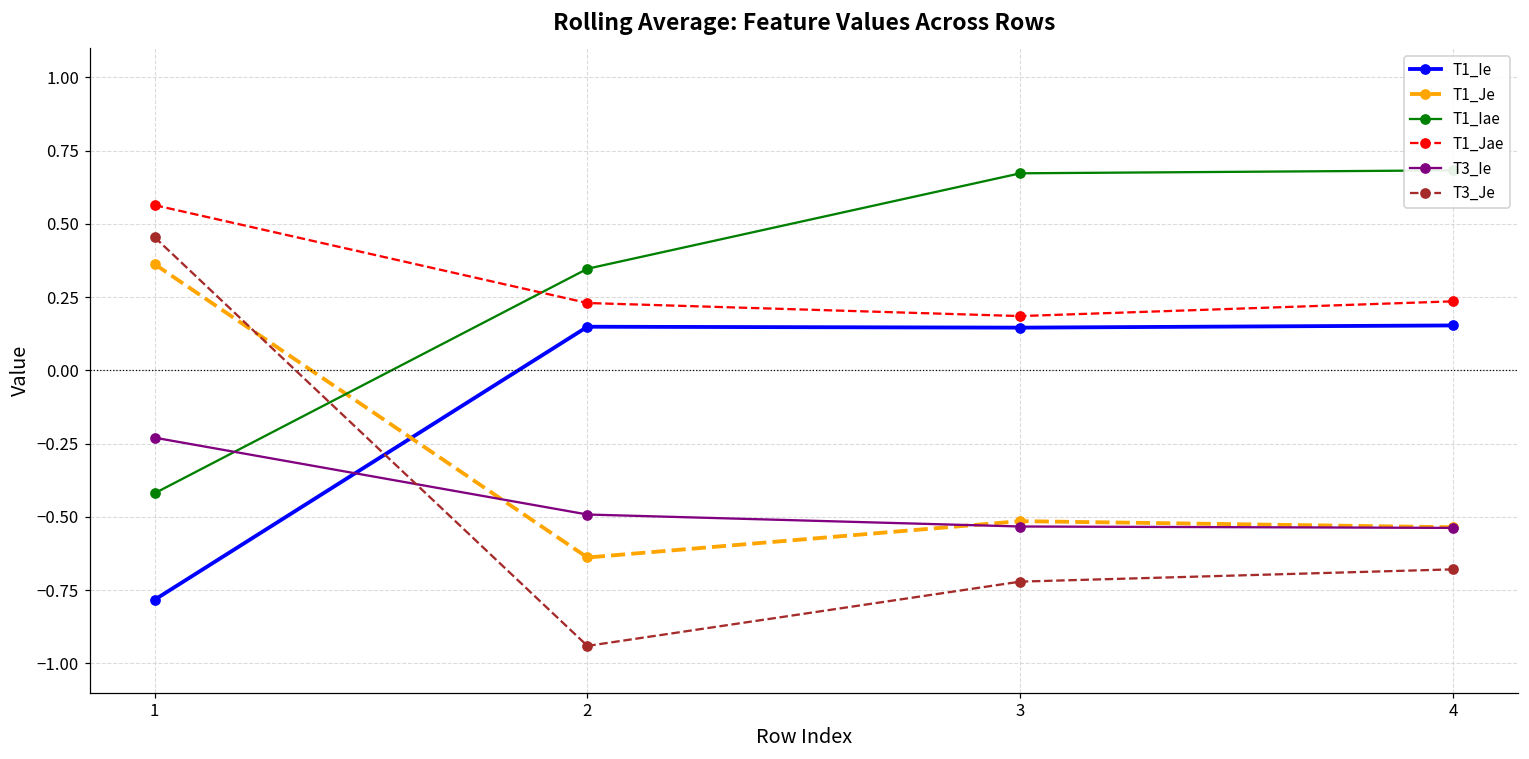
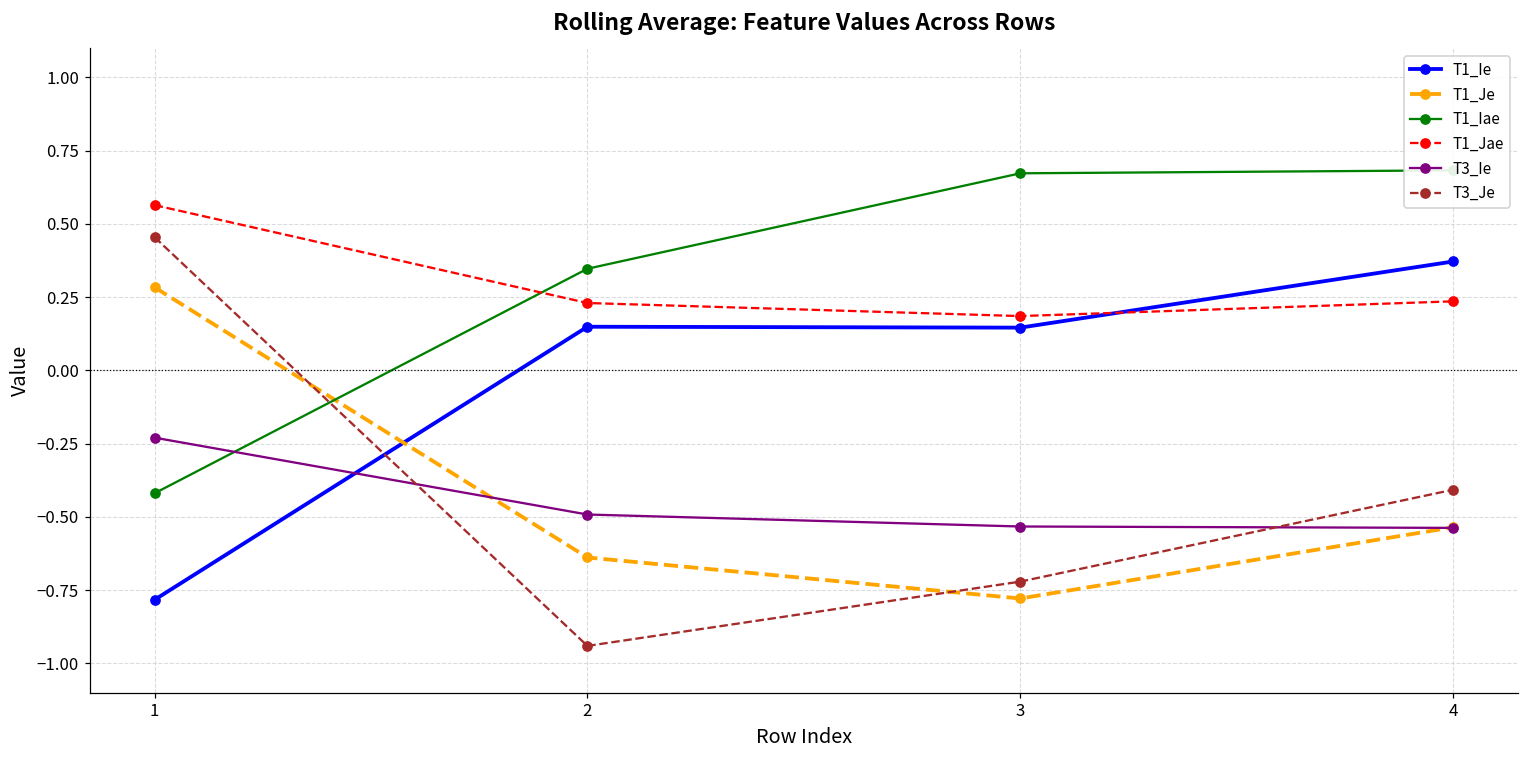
T1_Je, 1: 0.36 -> 0.28
T1_Je, 3: -0.51 -> -0.78
T1_Ie, 4: 0.15 -> 0.37
T3_Je, 4: -0.68 -> -0.41
